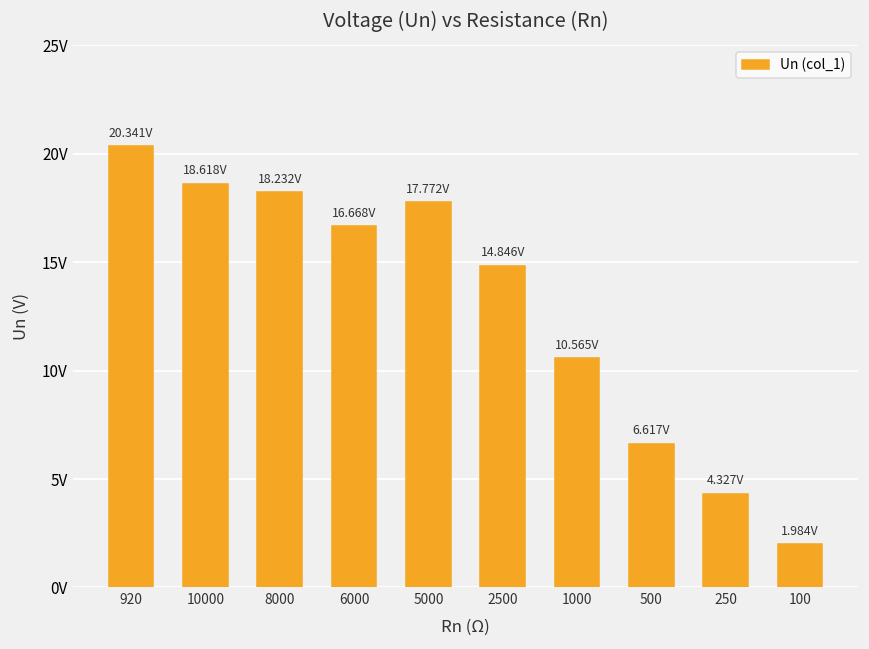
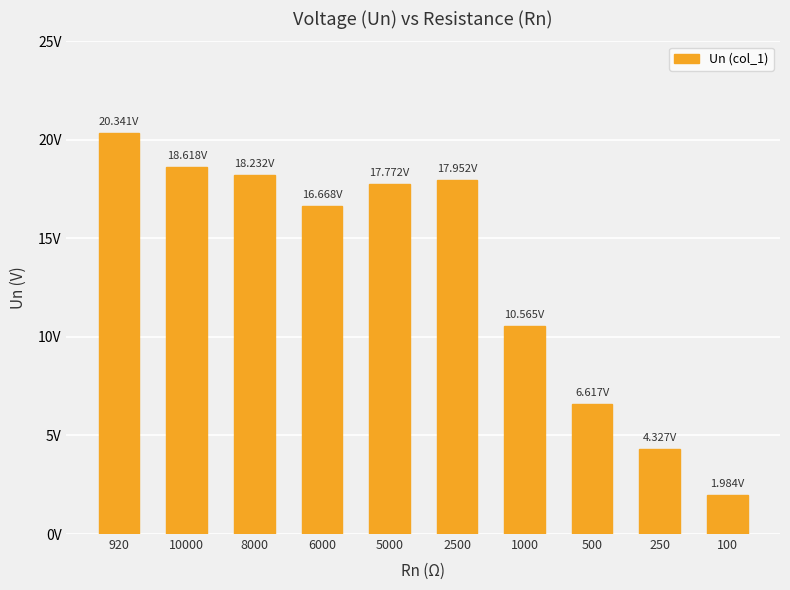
2500: 14.846V -> 17.952V
